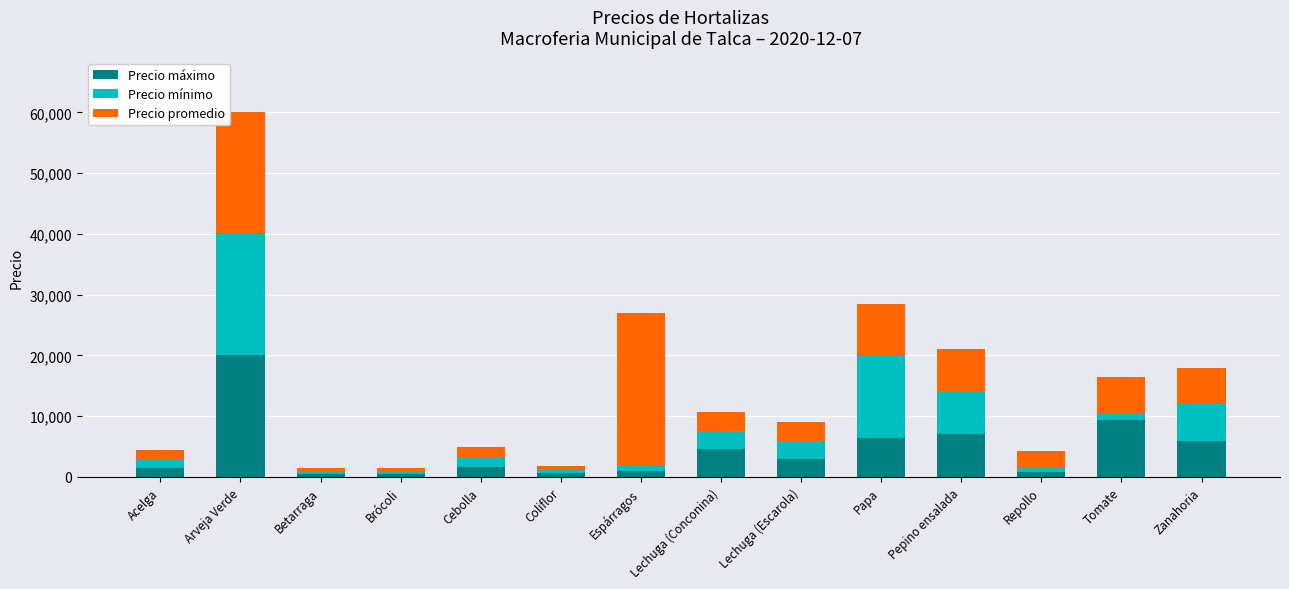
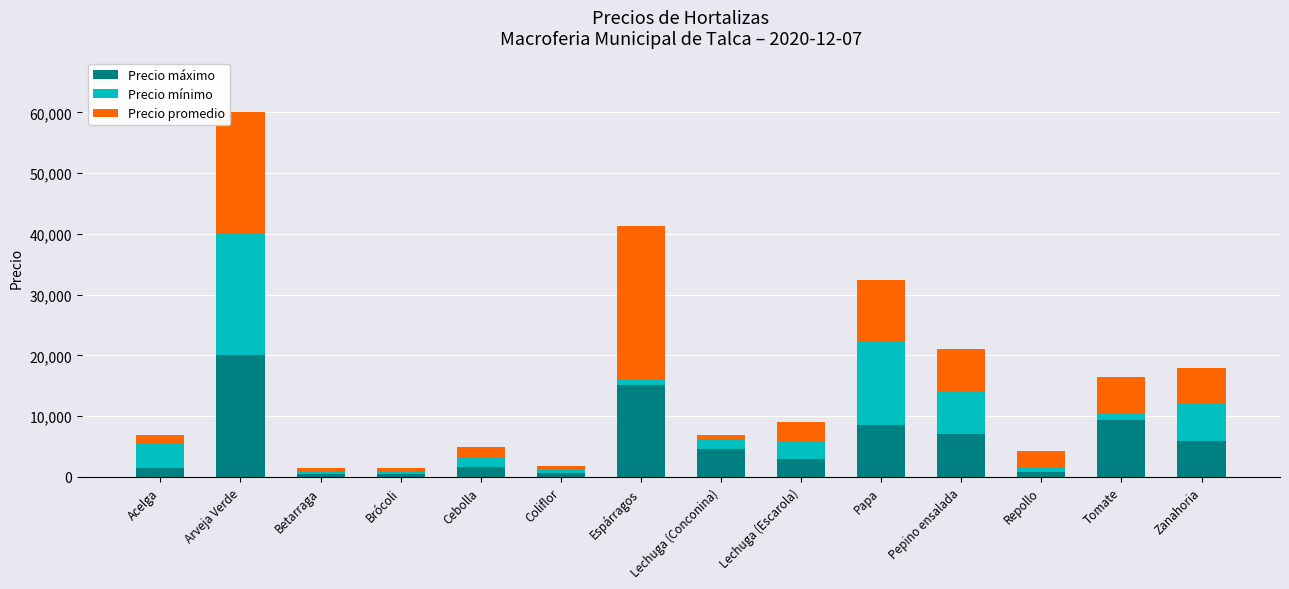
Precio mínimo, Acelga: 2,000 -> 4,000
Precio máximo, Espárragos: 1,000 -> 15,000
Precio mínimo, Lechuga (Conconina): 3,000 -> 2,000
Precio promedio, Lechuga (Conconina): 3,000 -> 1,000
Precio máximo, Papa: 6,000 -> 9,000
Precio promedio, Papa: 8,000 -> 10,000
